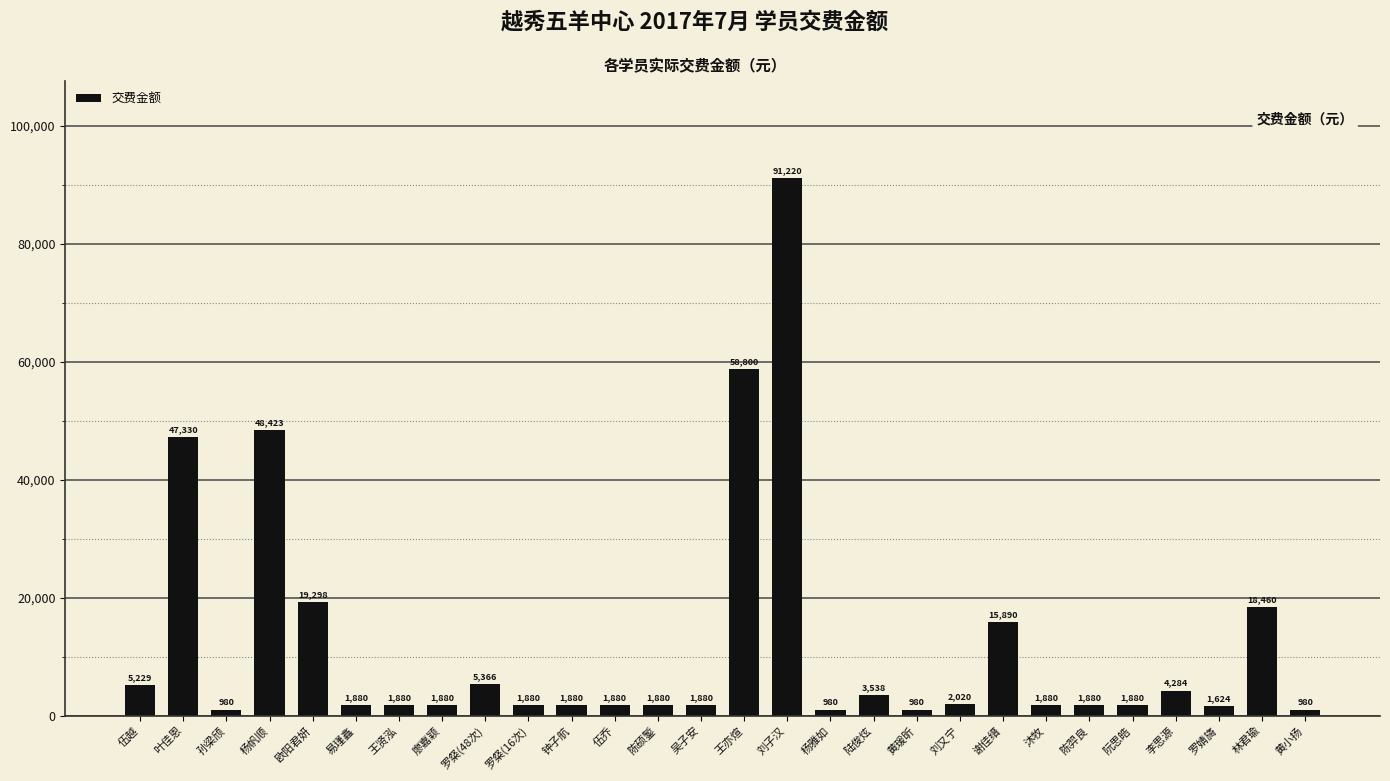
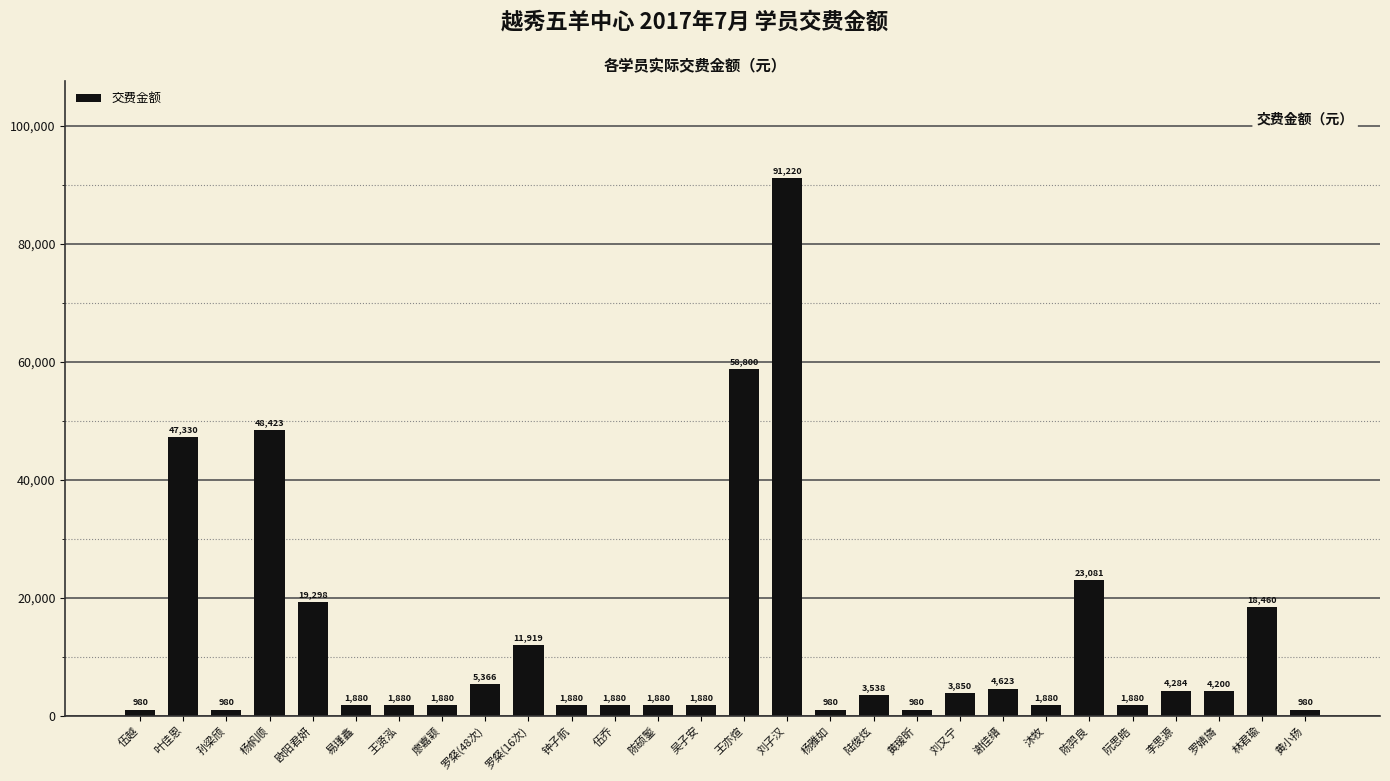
伍越: 5,229 -> 980
罗粲(16次): 1,880 -> 11,919
刘又宁: 2,020 -> 3,850
谢佳缙: 15,890 -> 4,623
陈羿良: 1,880 -> 23,081
罗婧旖: 1,624 -> 4,200
